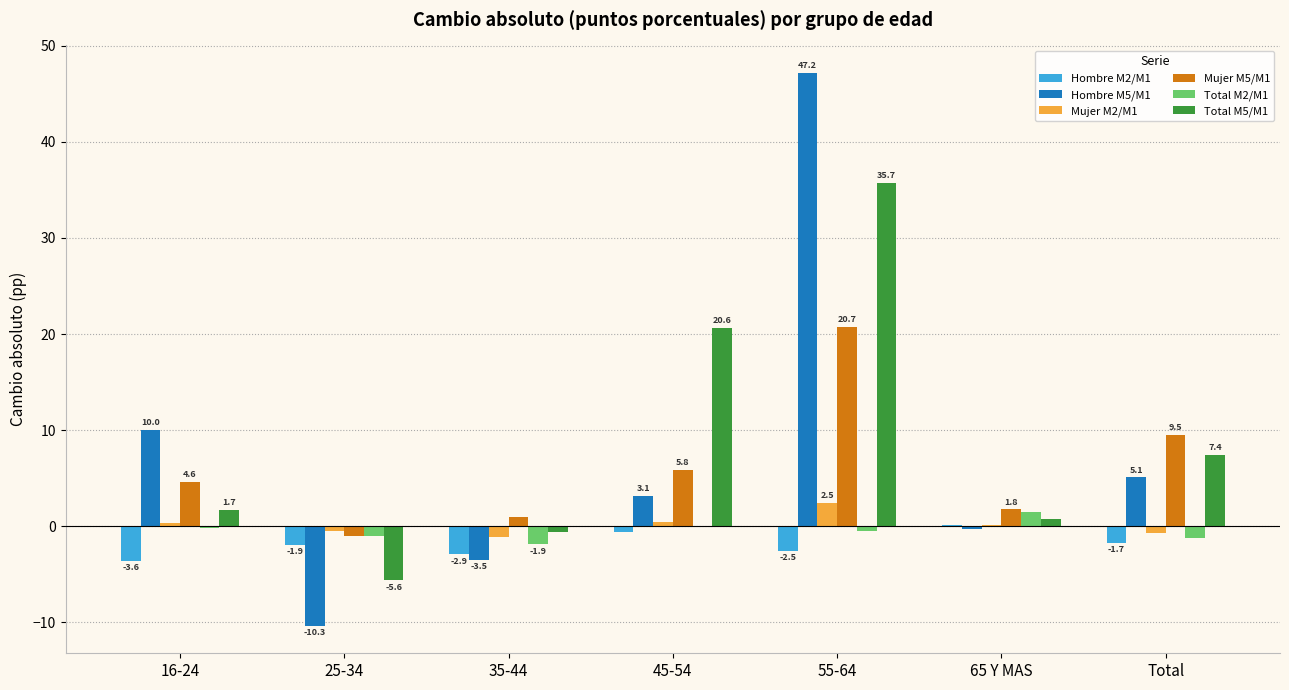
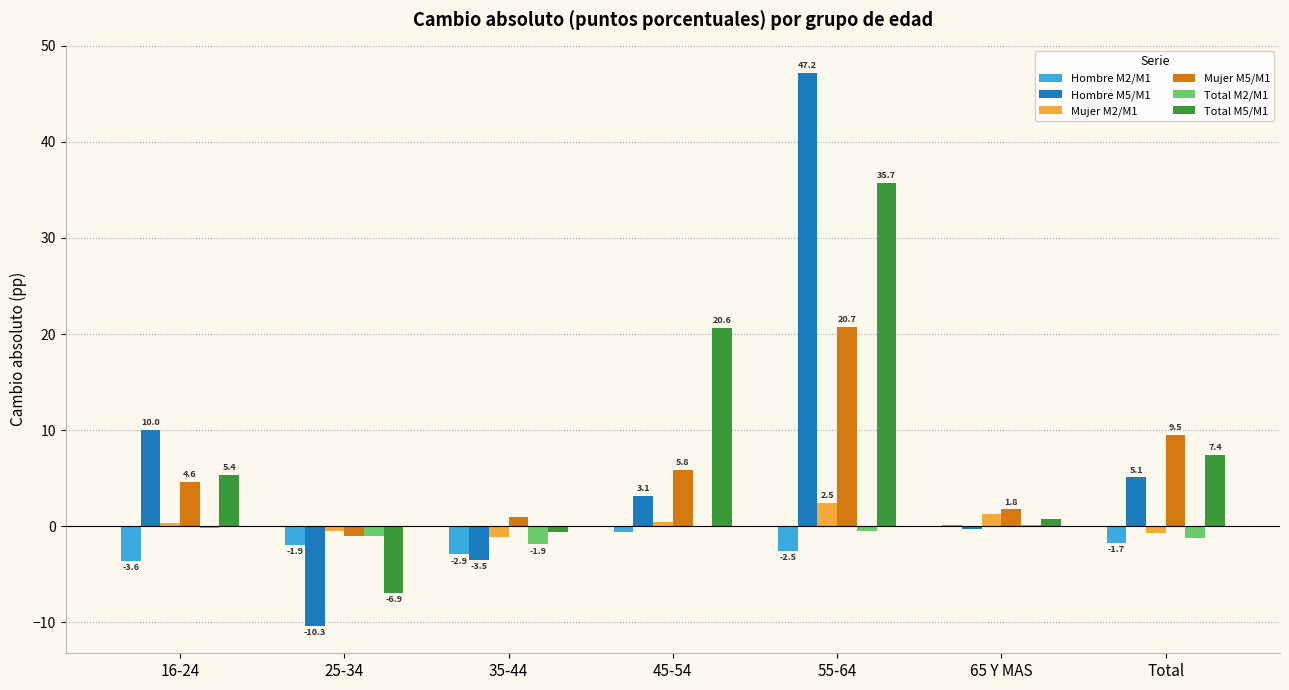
Total M5/M1, 16-24: 1.7 -> 5.4
Total M5/M1, 25-34: -5.6 -> -6.9
Mujer M2/M1, 65 Y MAS: 0 -> 1
Total M2/M1, 65 Y MAS: 1 -> 0
